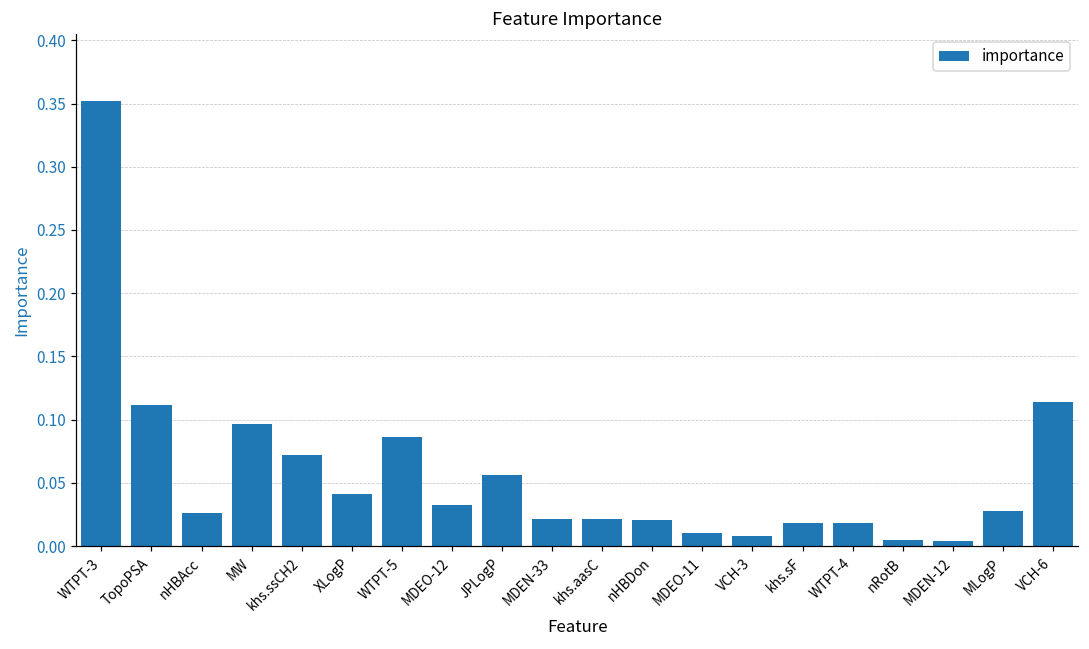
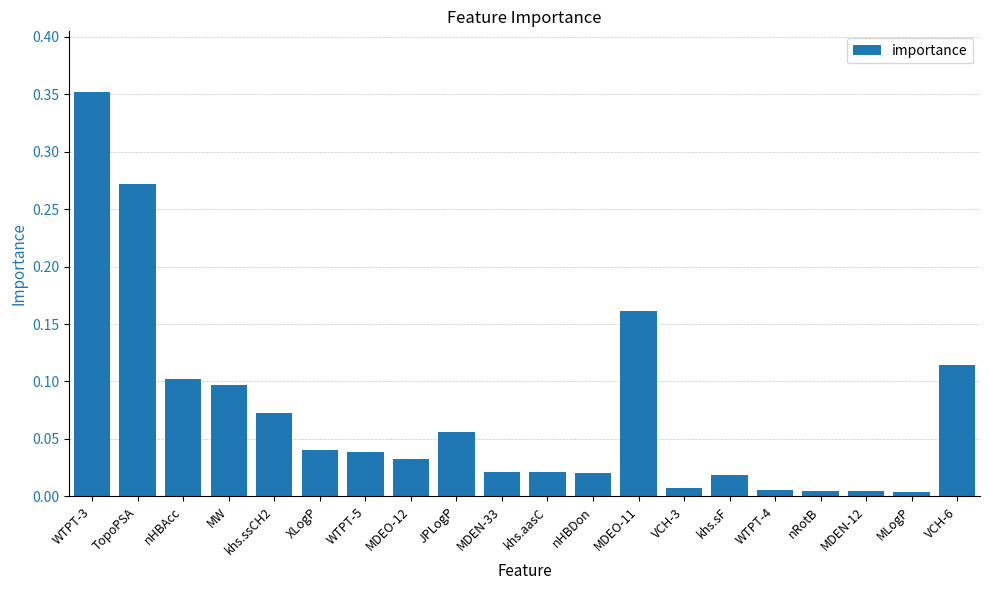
TopoPSA: 0.111 -> 0.272
nHBAcc: 0.026 -> 0.102
WTPT-5: 0.086 -> 0.038
MDEO-11: 0.010 -> 0.162
WTPT-4: 0.018 -> 0.006
MLogP: 0.028 -> 0.004
